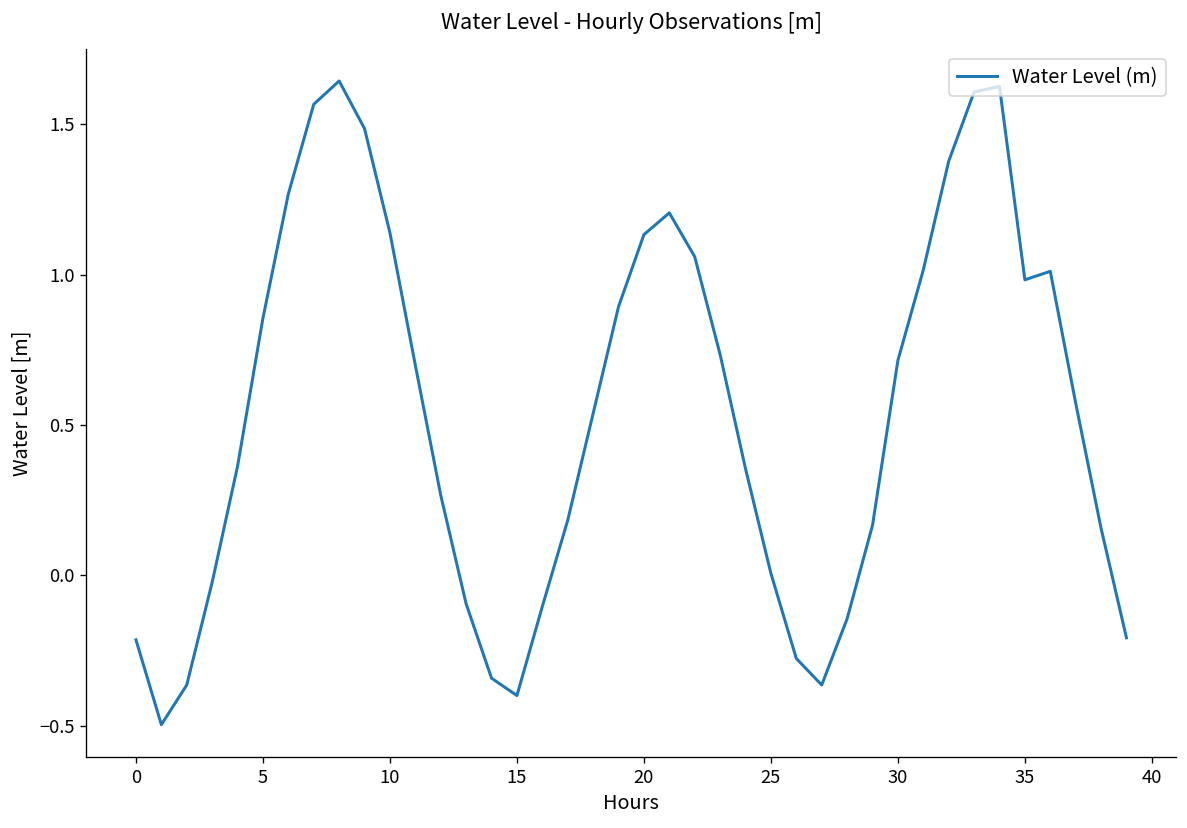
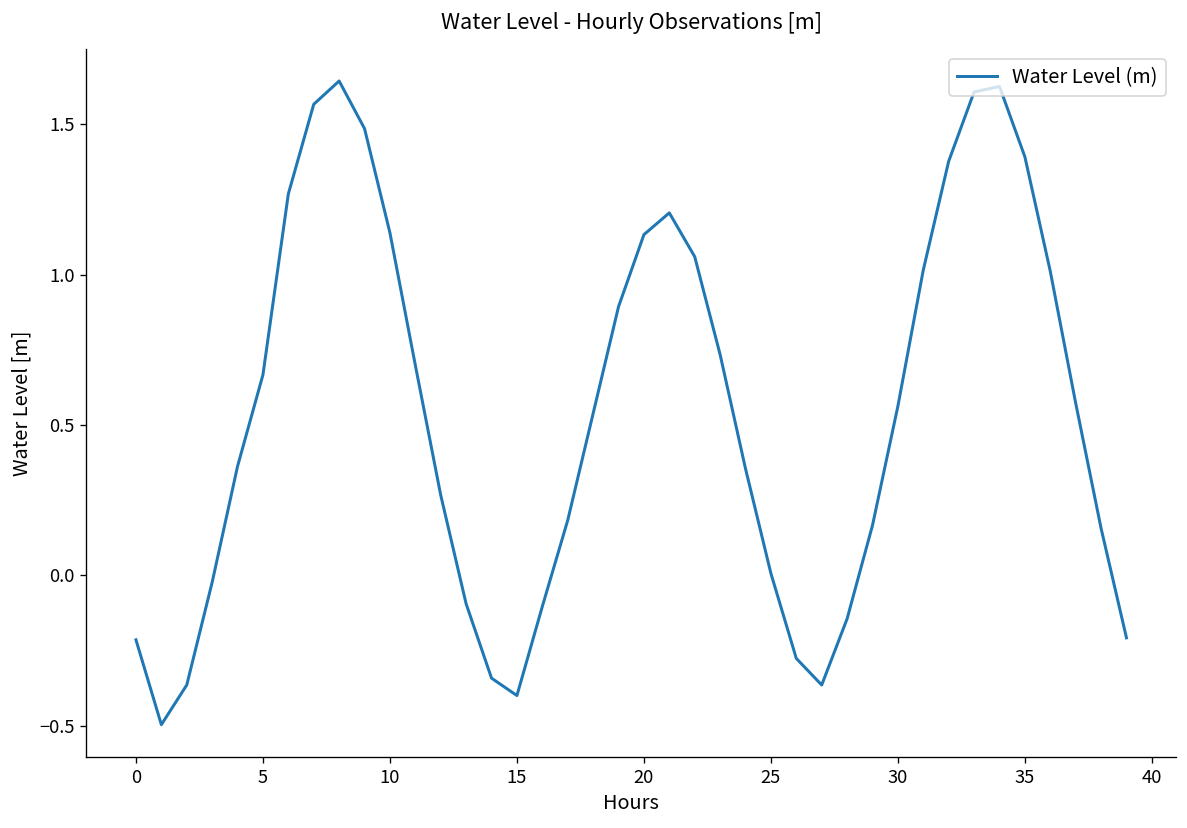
5: 0.86 -> 0.67
30: 0.71 -> 0.56
35: 0.98 -> 1.39
